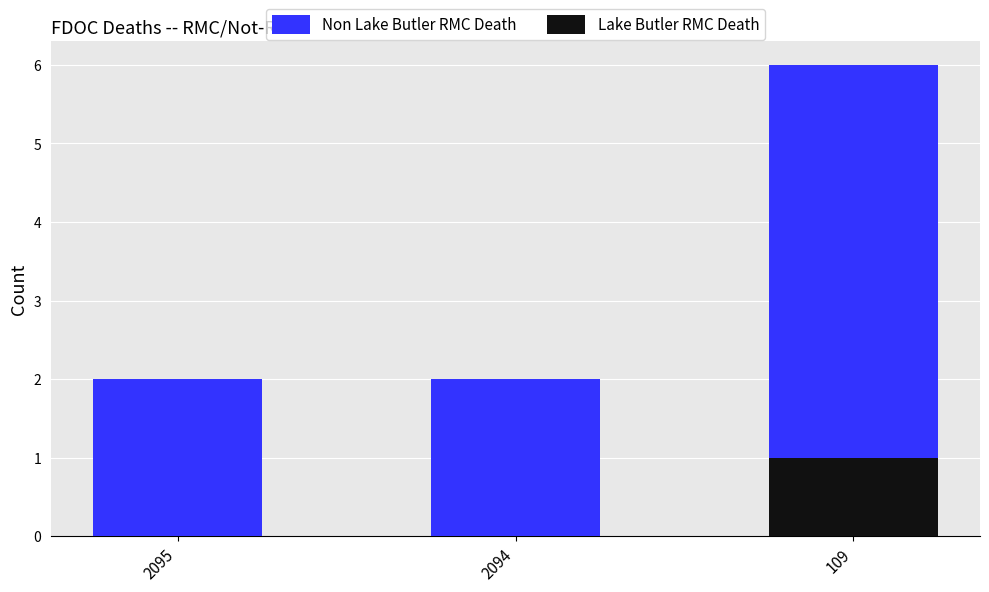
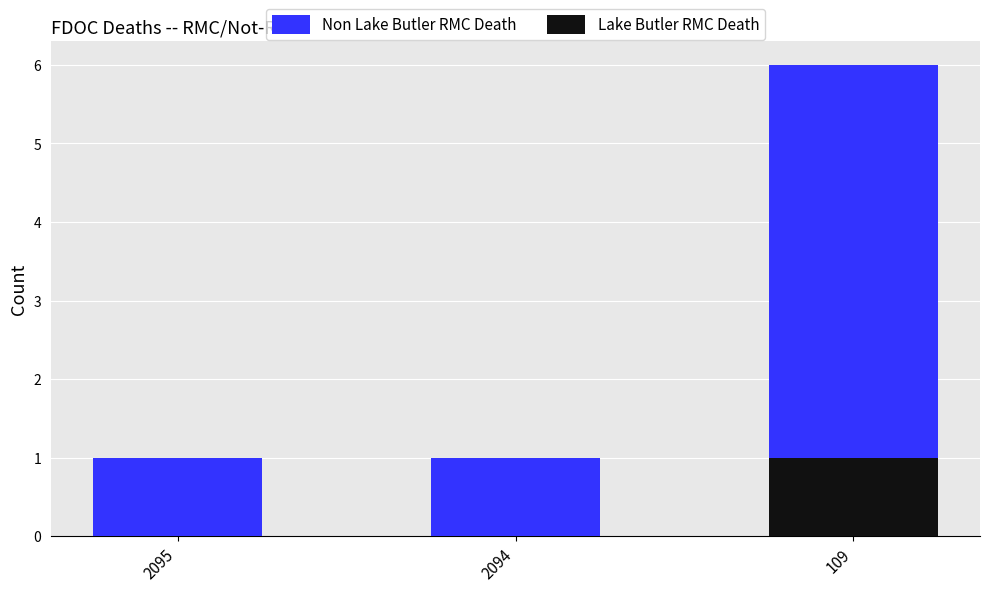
Non Lake Butler RMC Death, 2095: 2 -> 1
Non Lake Butler RMC Death, 2094: 2 -> 1
